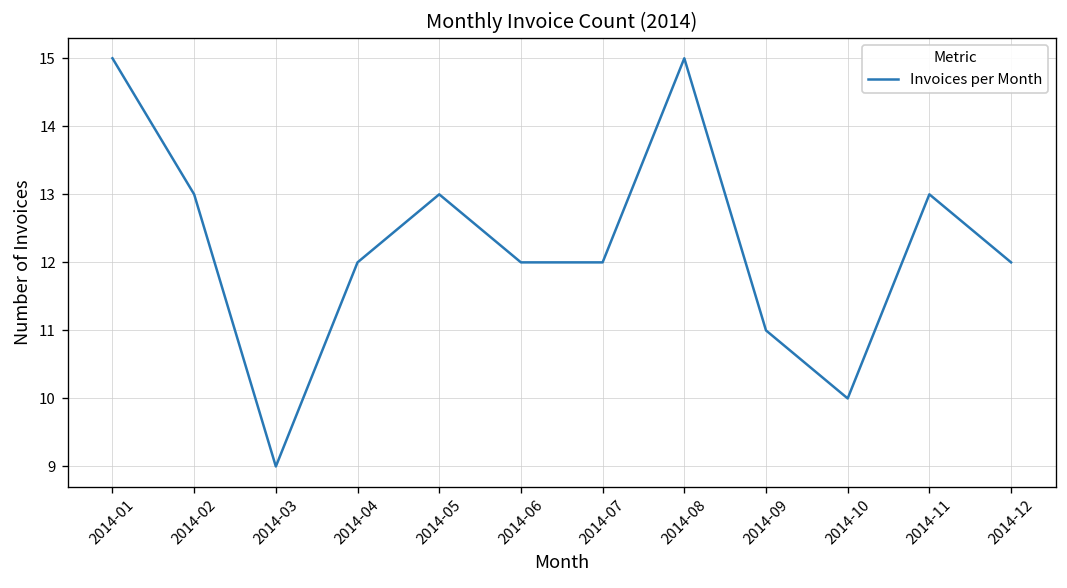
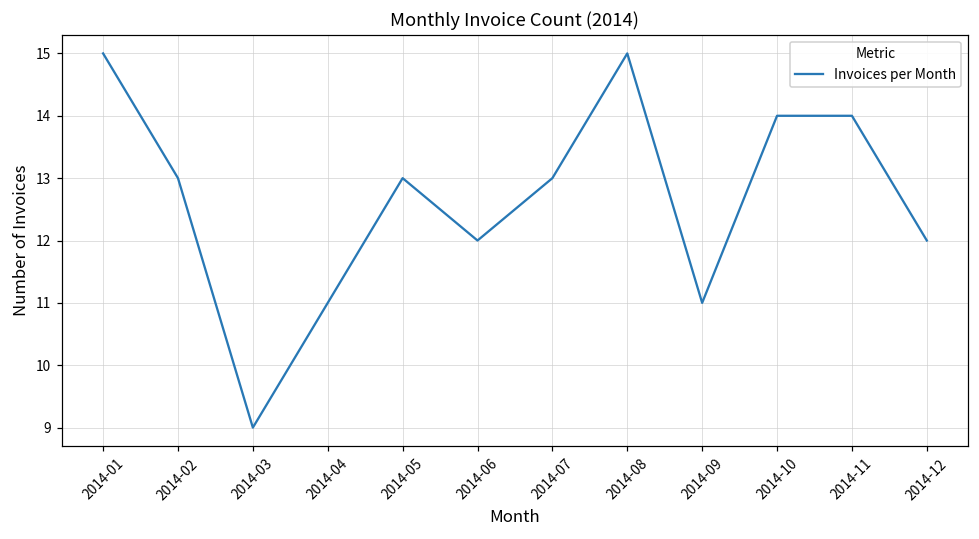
2014-04: 12 -> 11
2014-07: 12 -> 13
2014-10: 10 -> 14
2014-11: 13 -> 14
